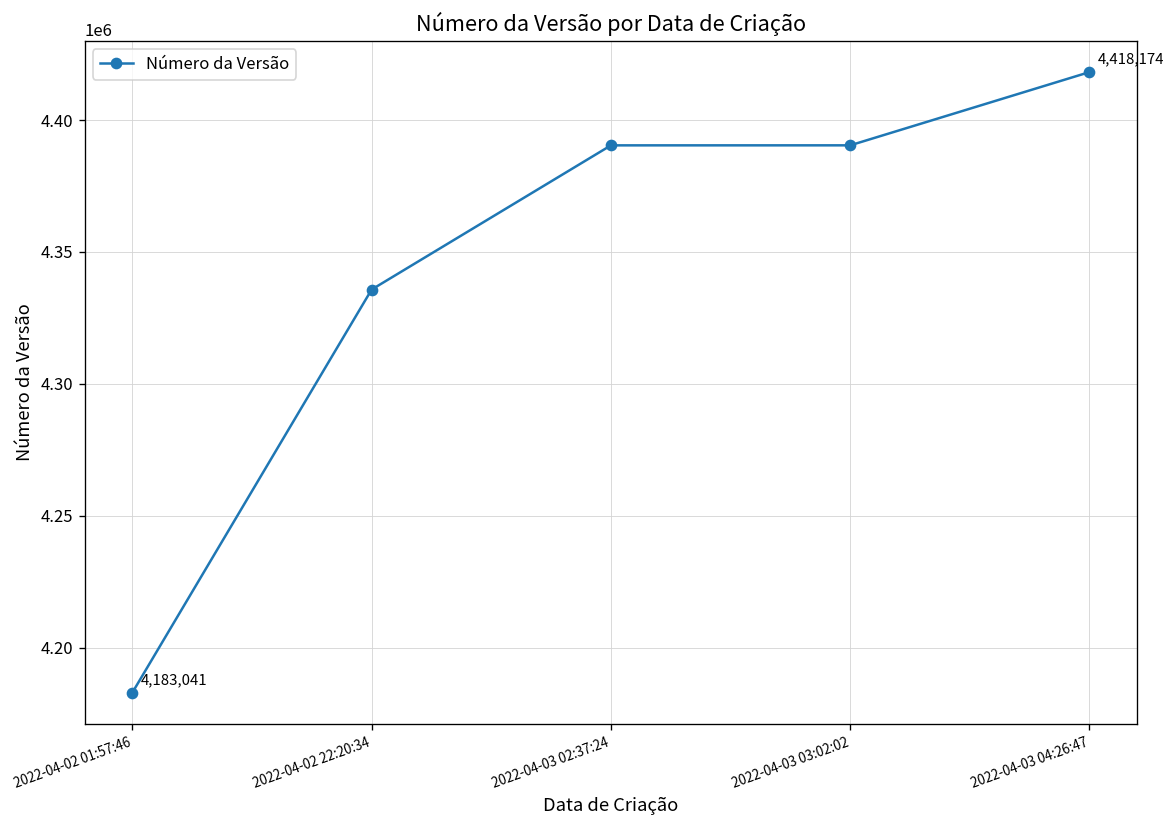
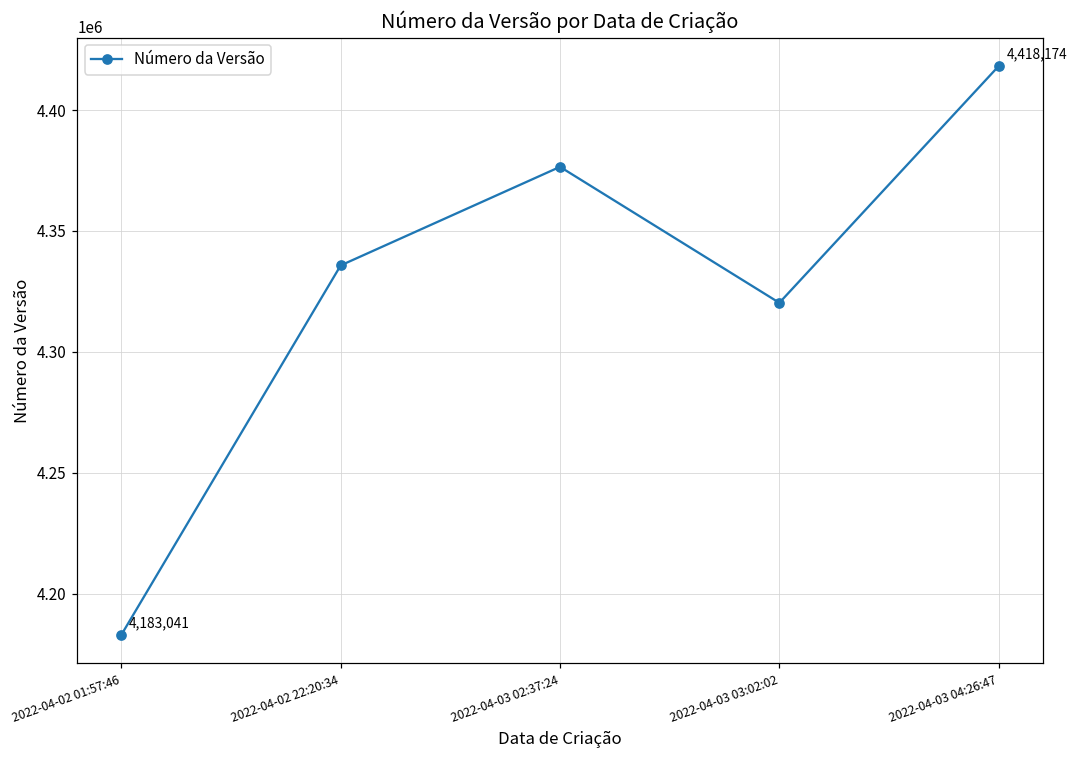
2022-04-03 02:37:24: 4390000 -> 4377000
2022-04-03 03:02:02: 4390000 -> 4320000
